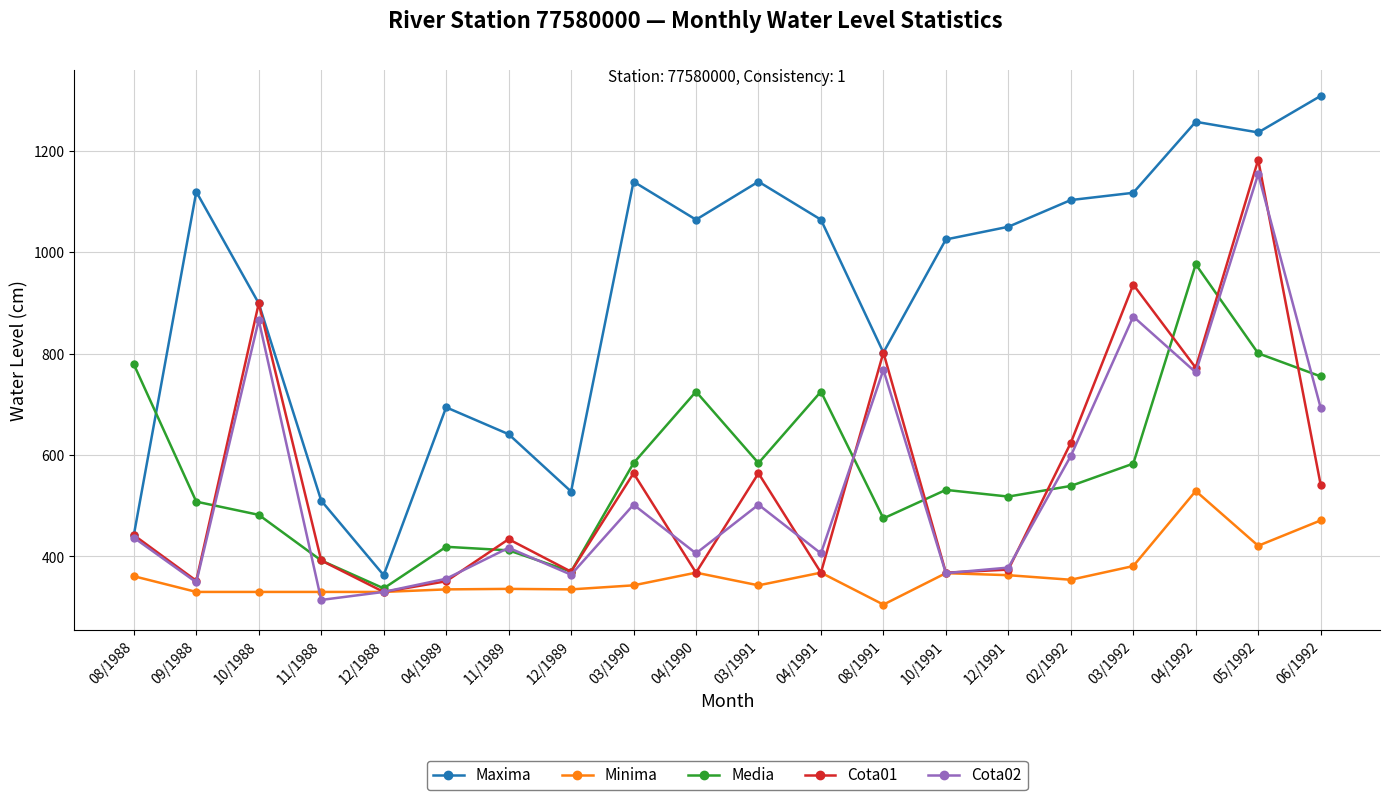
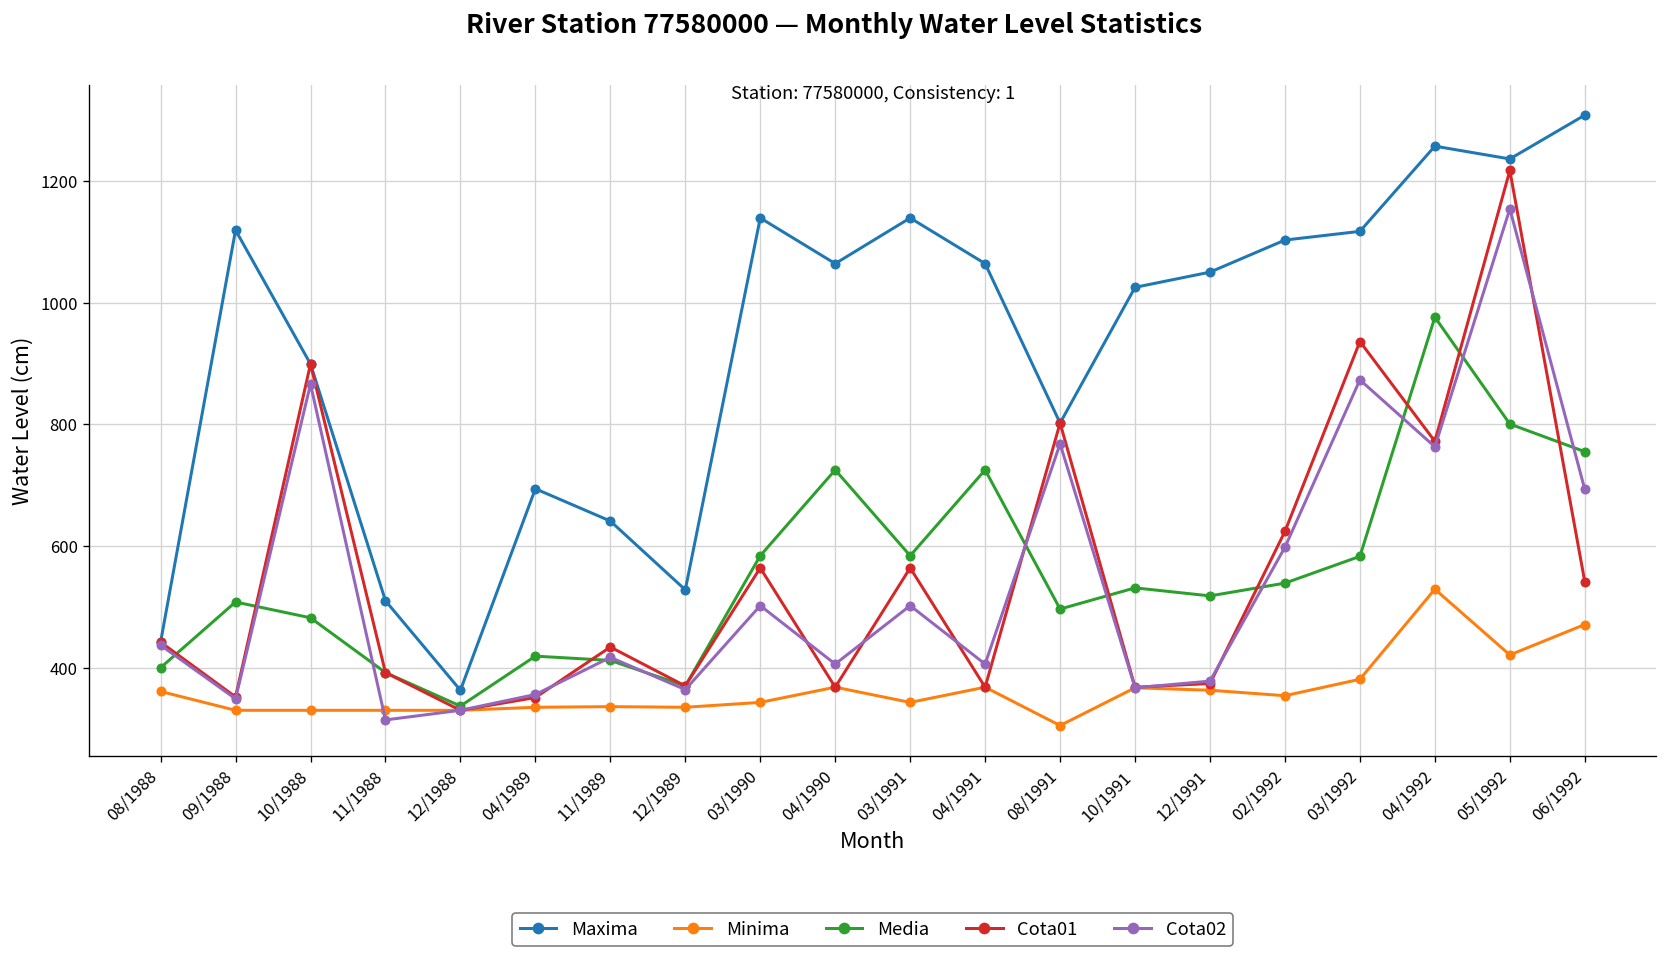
Media, 08/1988: 780 -> 400
Media, 08/1991: 480 -> 500
Cota01, 05/1992: 1180 -> 1220
